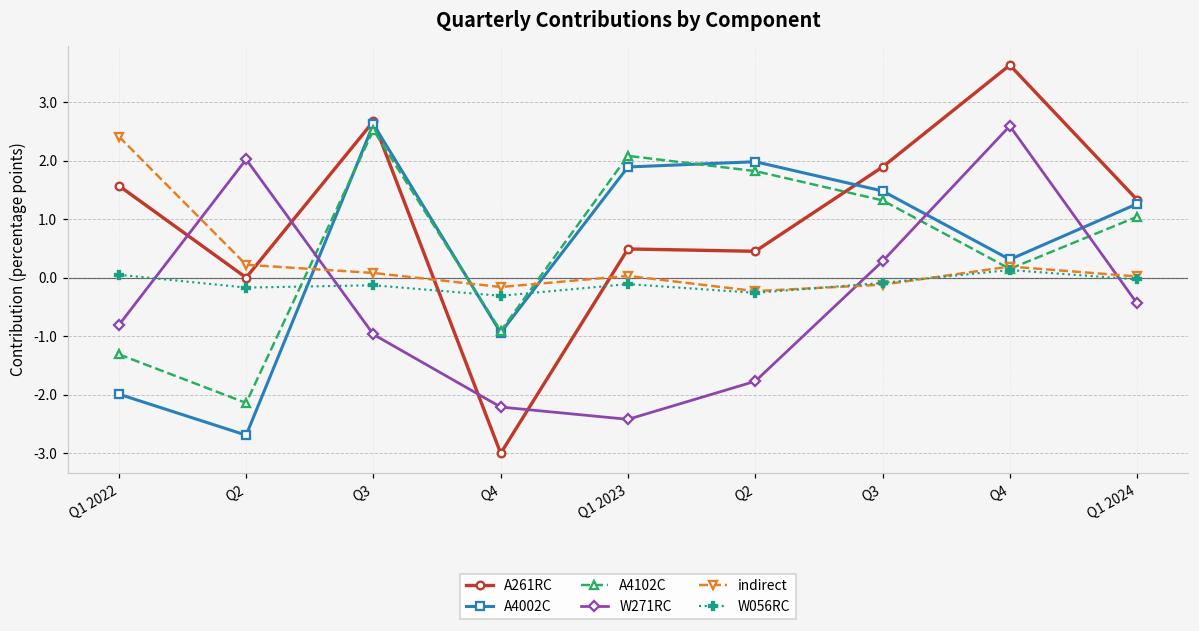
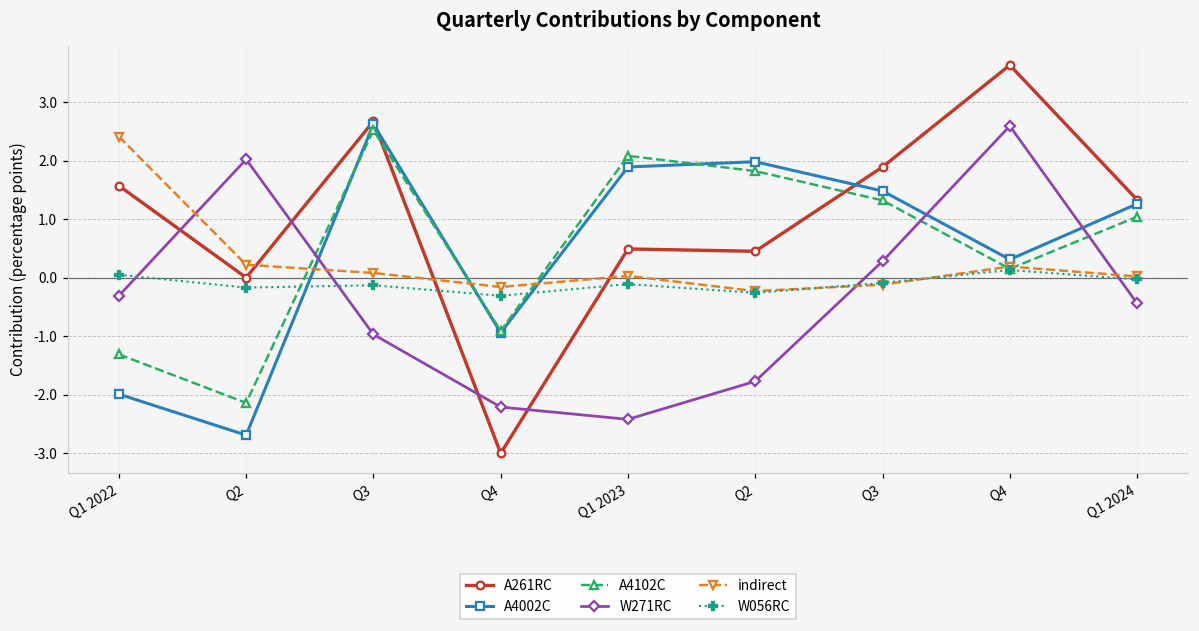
W271RC, Q1 2022: -0.8 -> -0.3
